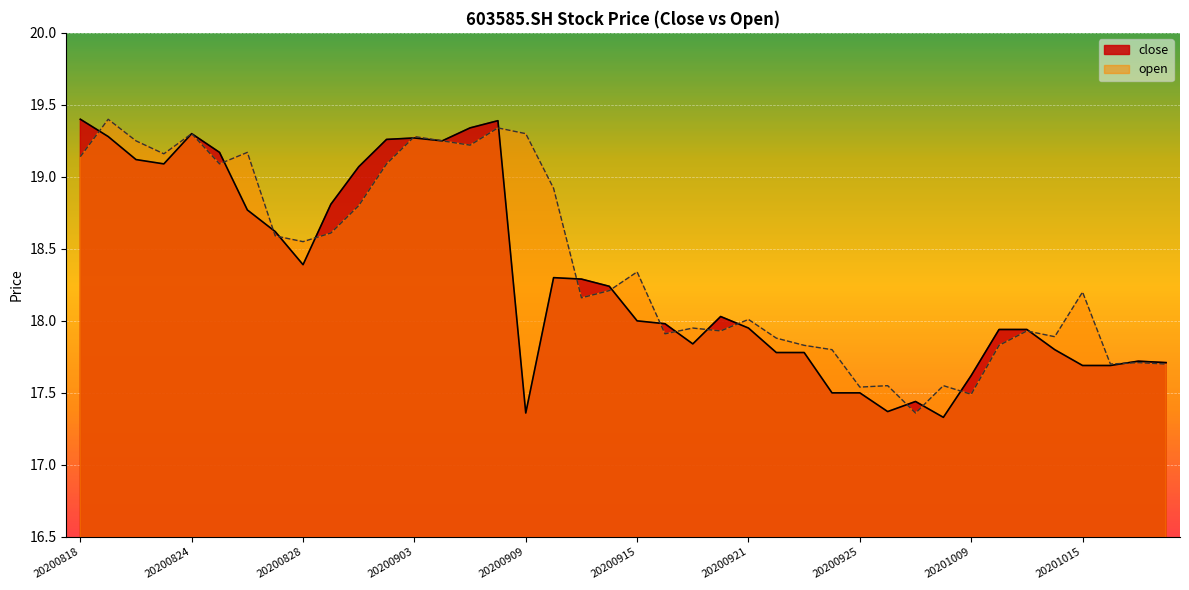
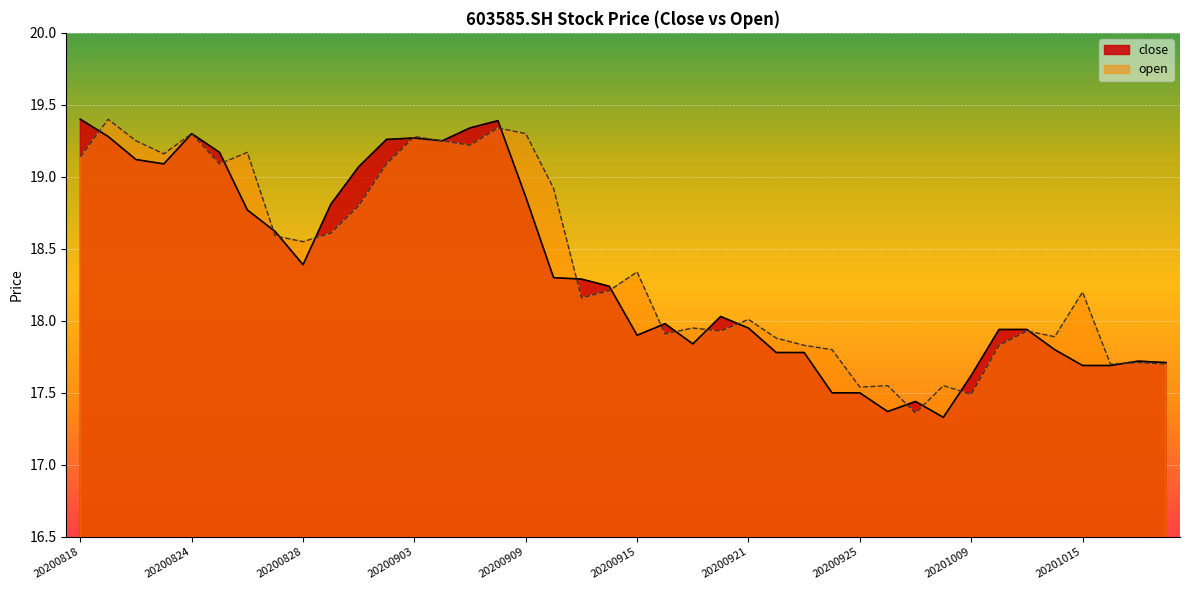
close, 20200909: 17.36 -> 18.86
close, 20200915: 18.0 -> 17.9
